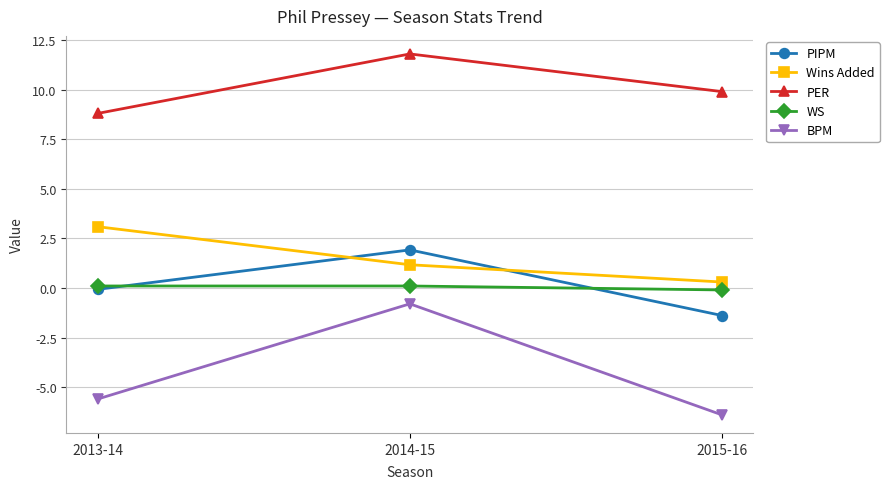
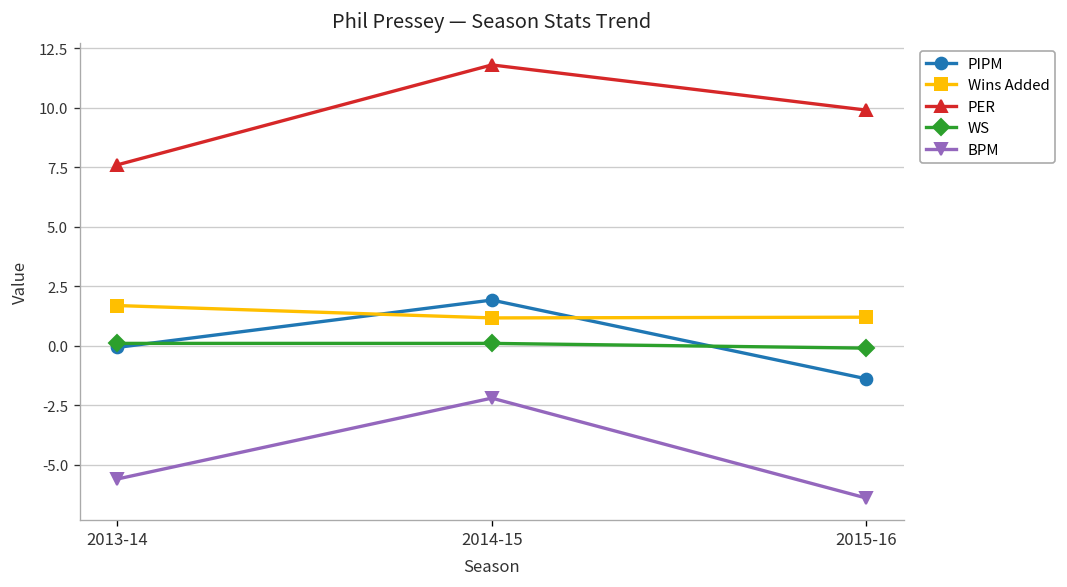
Wins Added, 2013-14: 3.1 -> 1.7
PER, 2013-14: 8.8 -> 7.6
BPM, 2014-15: -0.8 -> -2.2
Wins Added, 2015-16: 0.3 -> 1.2
